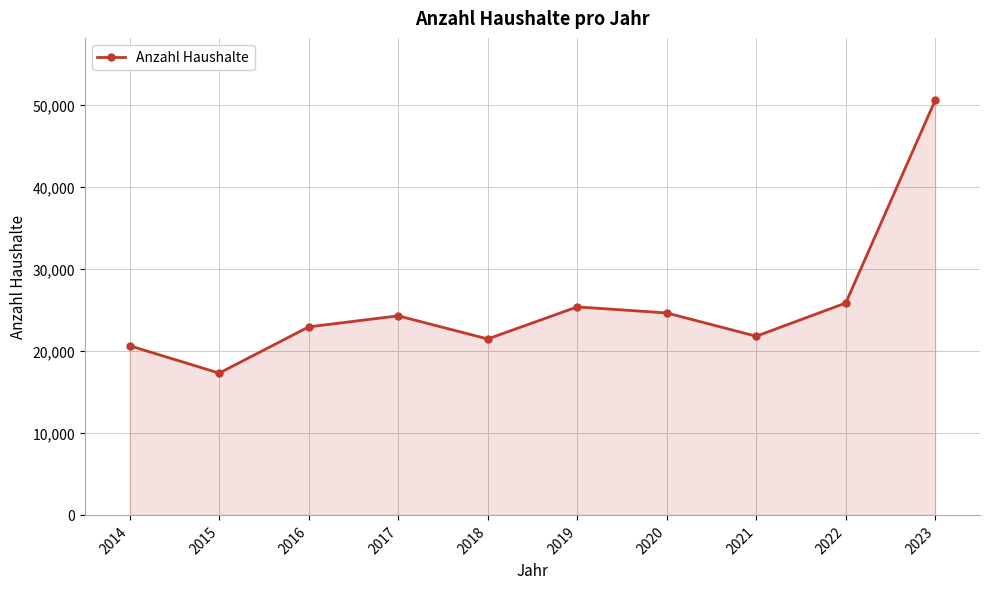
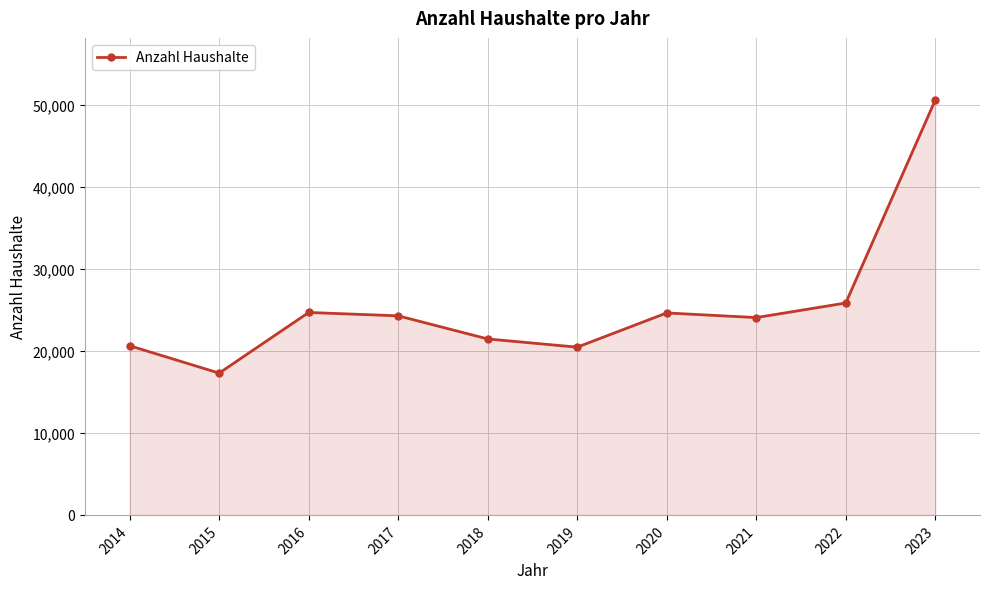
2016: 23,000 -> 25,000
2019: 25,000 -> 20,000
2021: 22,000 -> 24,000
